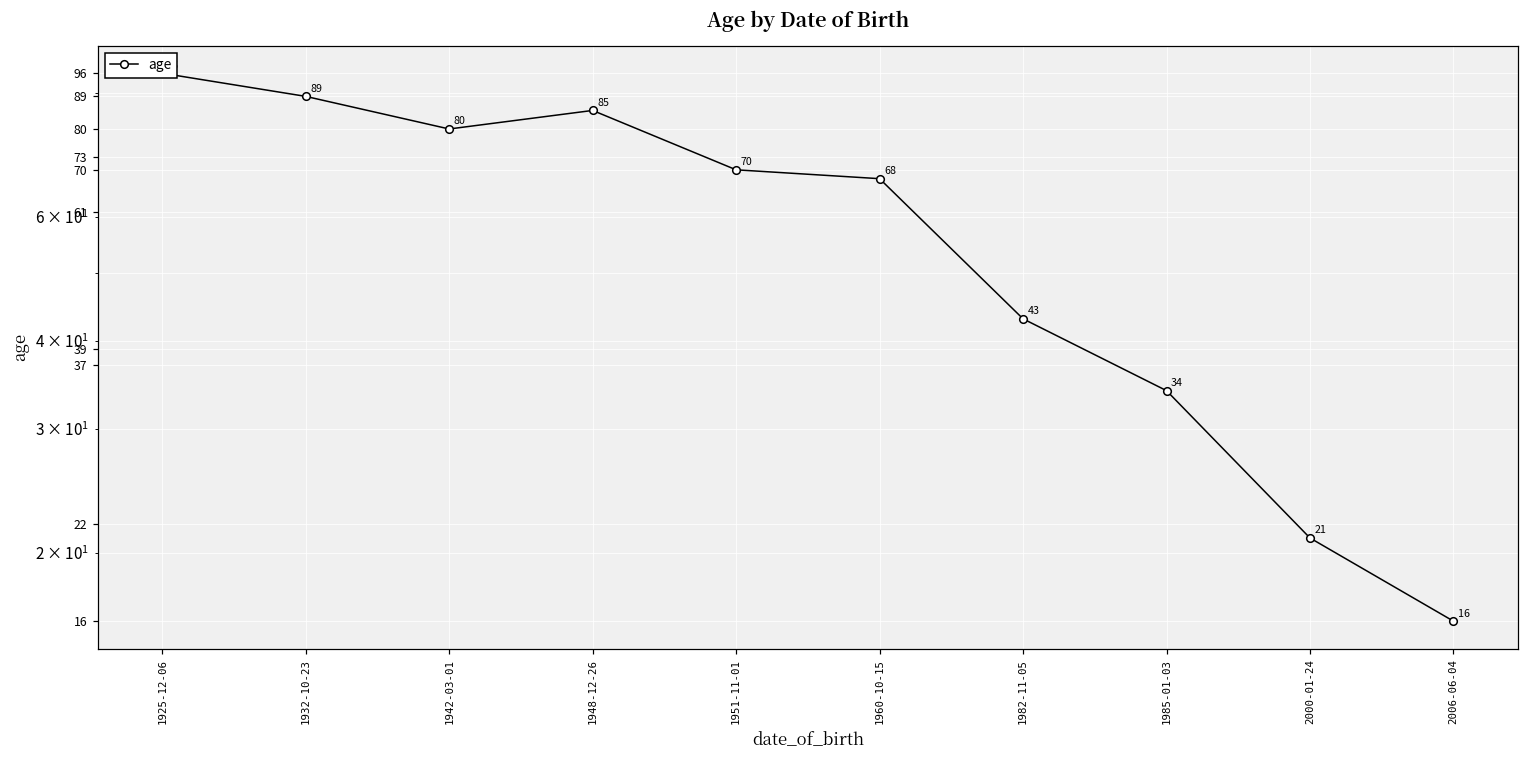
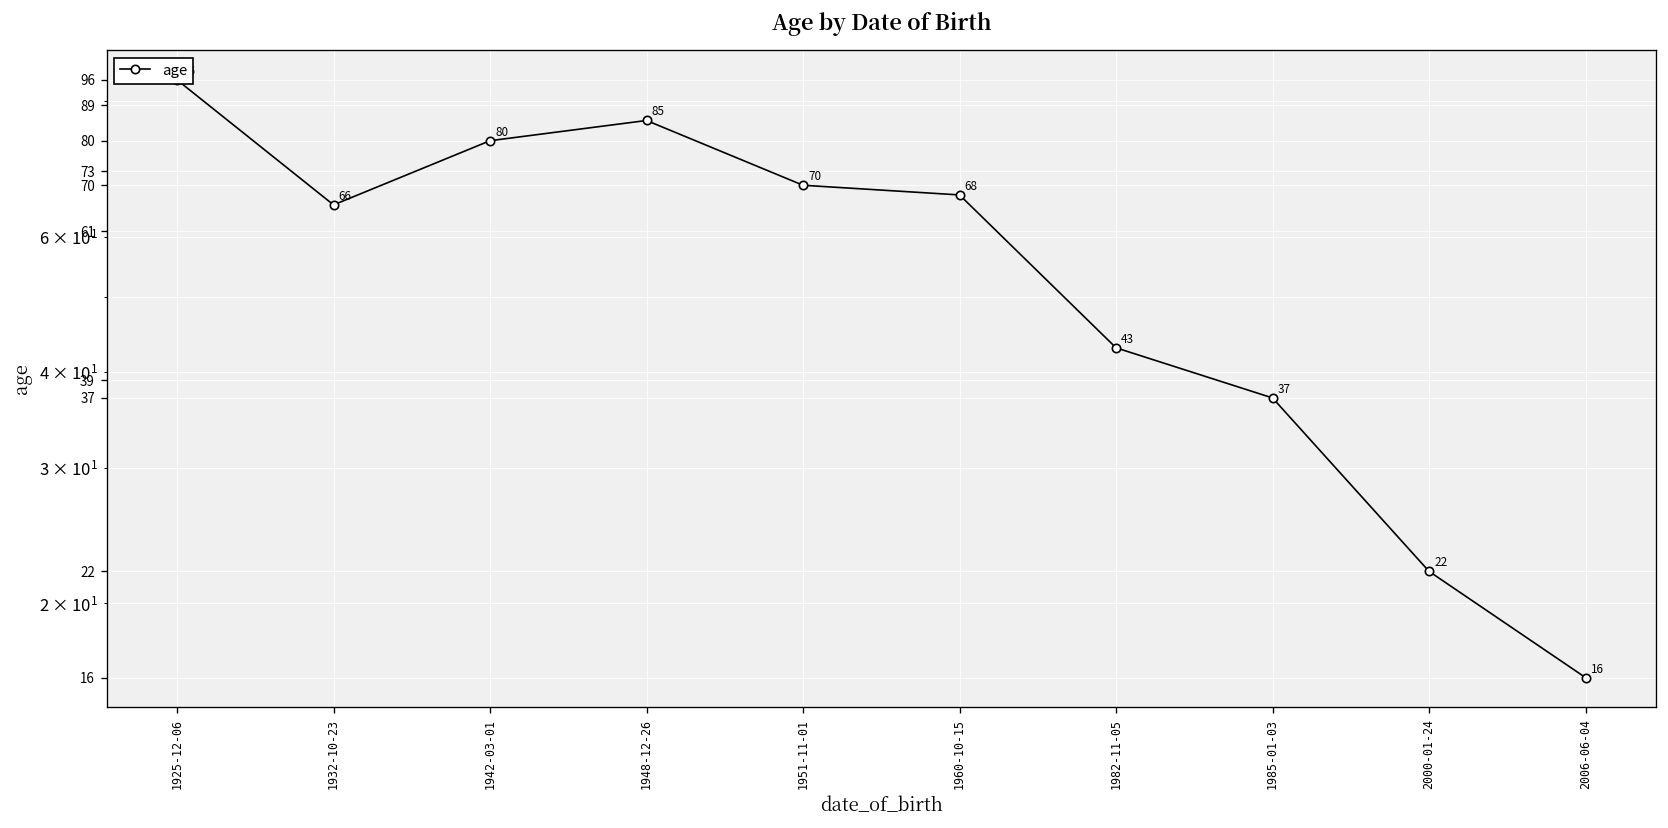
1932-10-23: 89 -> 66
1985-01-03: 34 -> 37
2000-01-24: 21 -> 22
